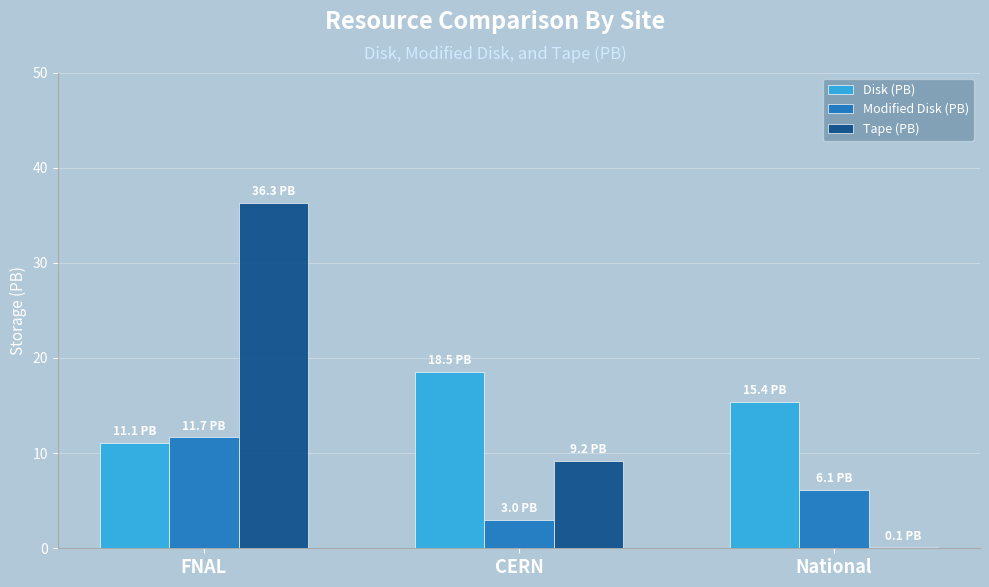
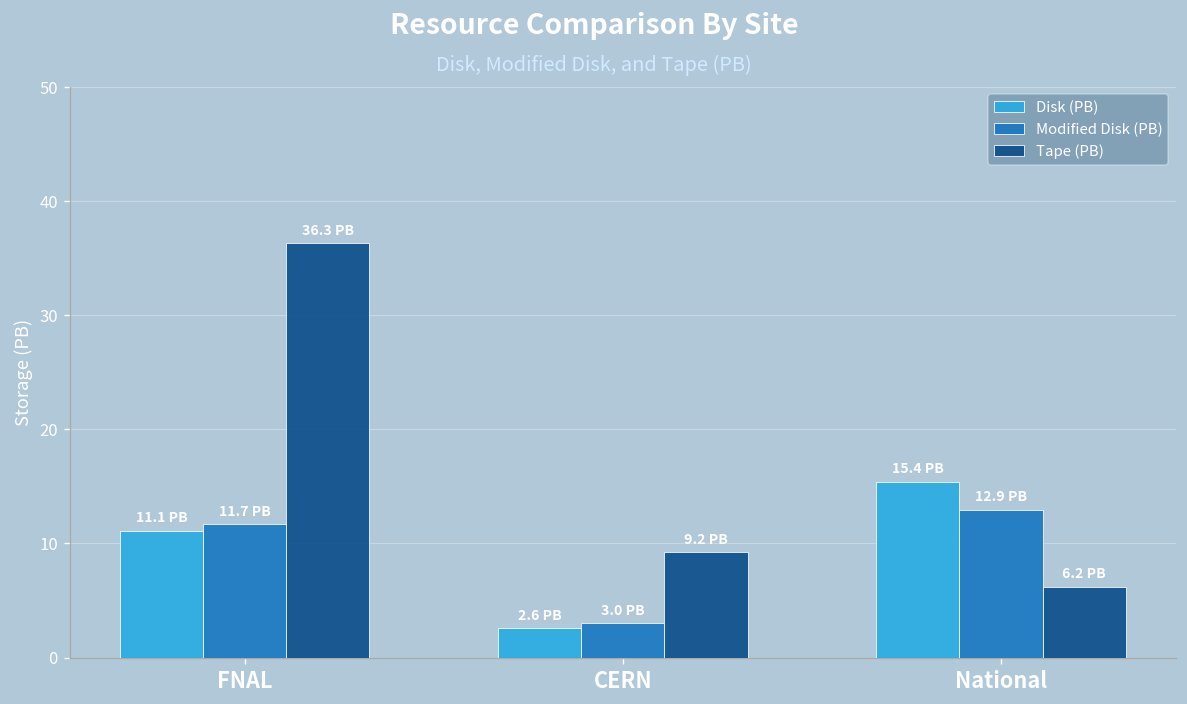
Disk (PB), CERN: 18.5 -> 2.6
Modified Disk (PB), National: 6.1 -> 12.9
Tape (PB), National: 0.1 -> 6.2
